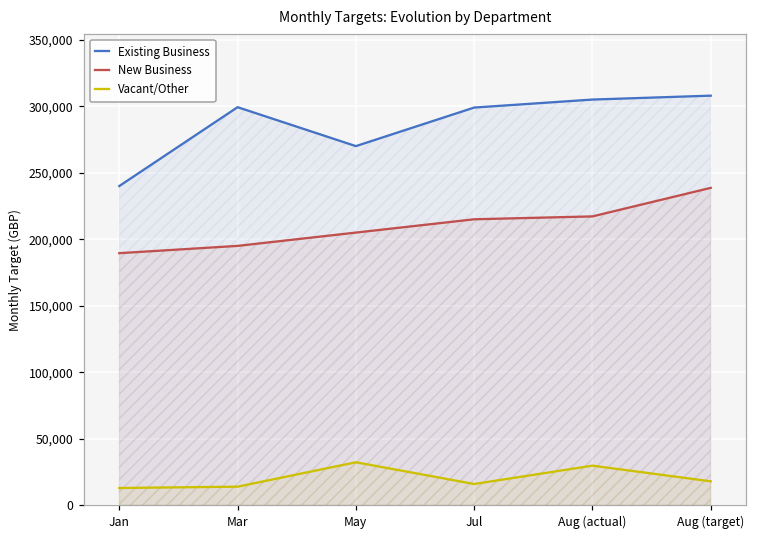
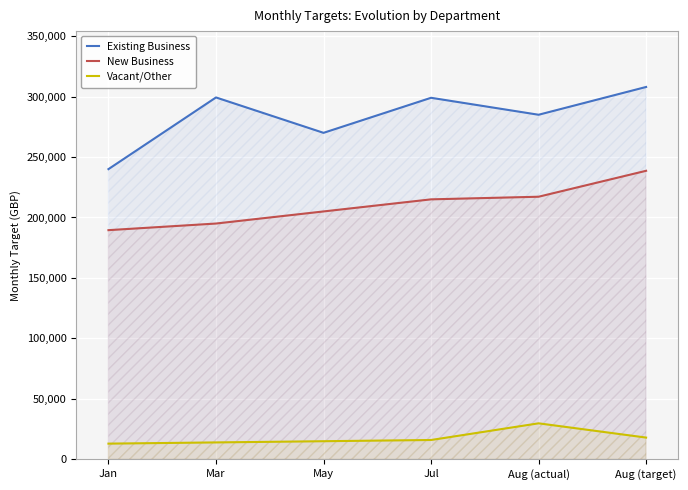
Vacant/Other, May: 32,000 -> 15,000
Existing Business, Aug (actual): 305,000 -> 285,000
